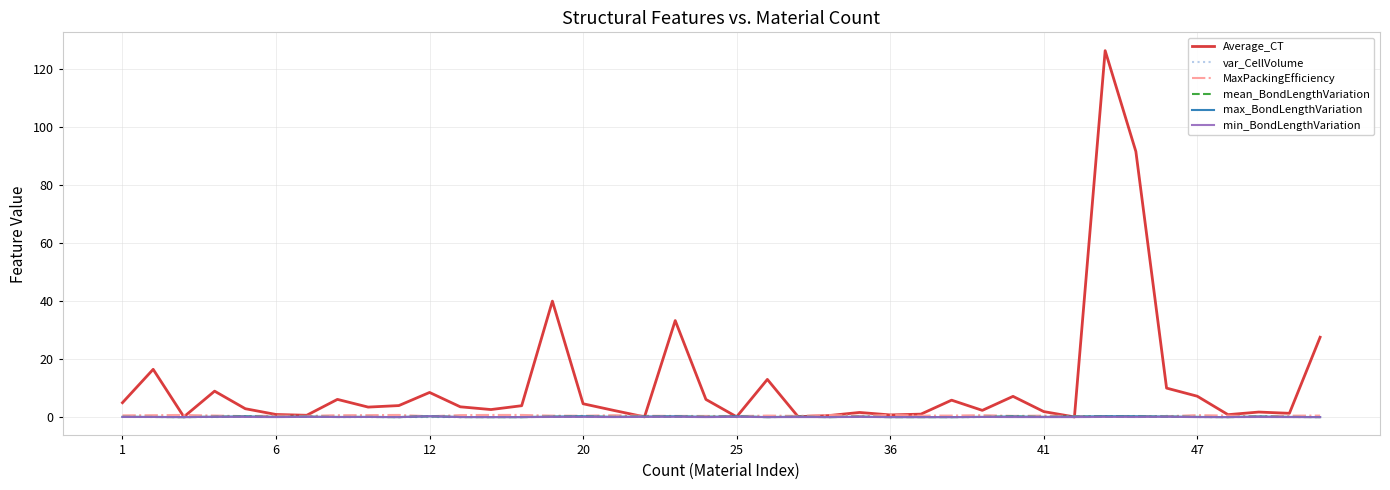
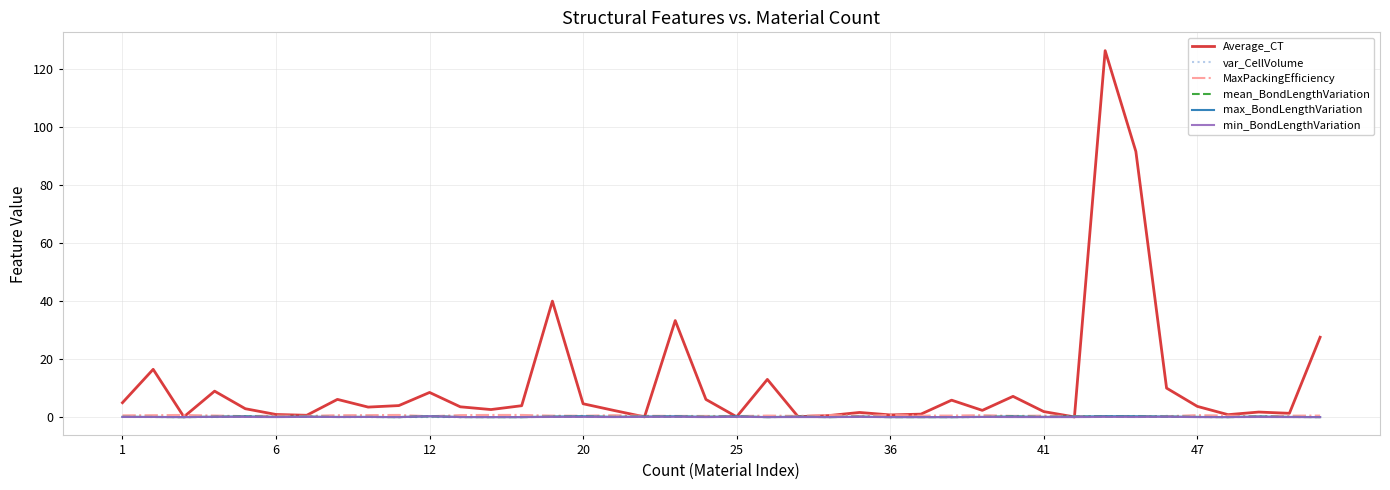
Average_CT, 47: 7 -> 4
